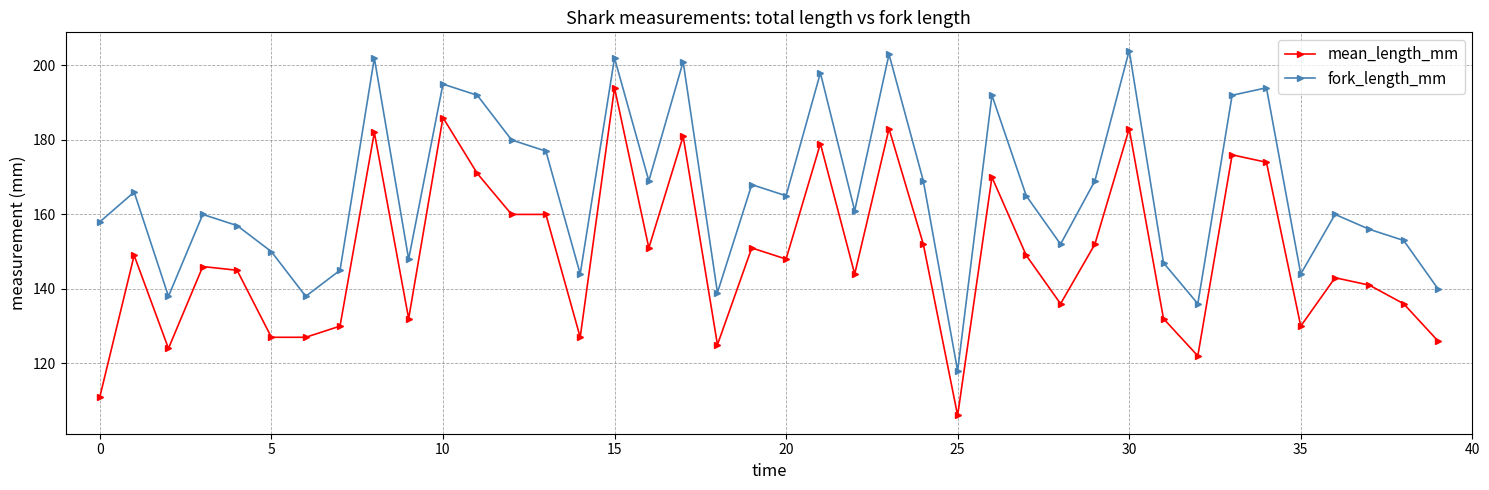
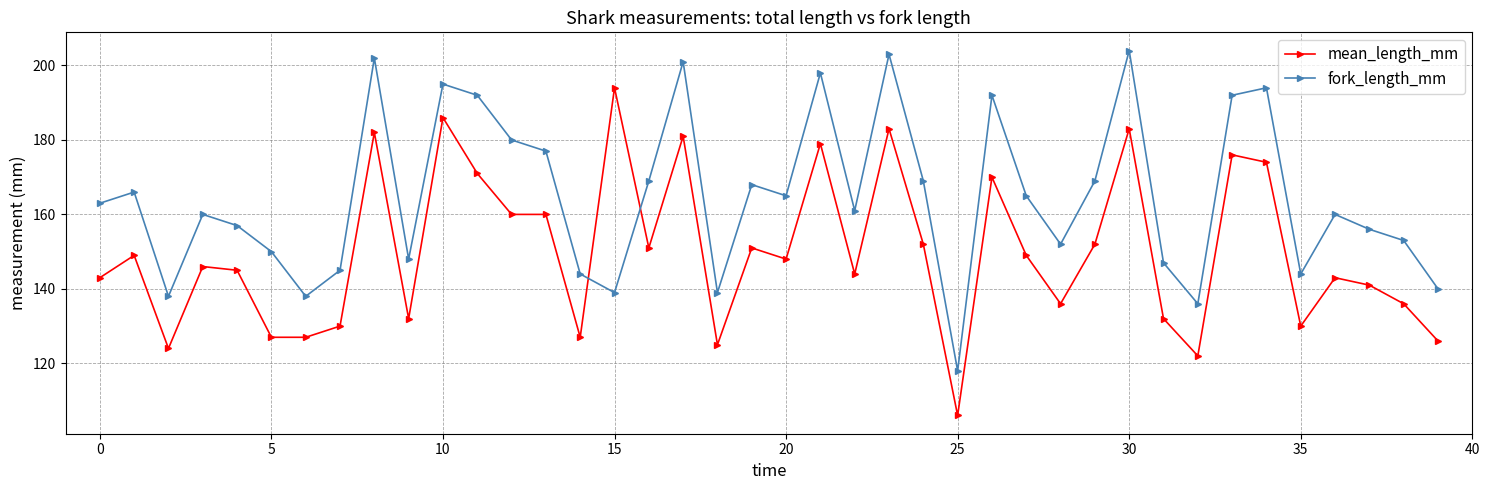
mean_length_mm, 0: 111 -> 143
fork_length_mm, 0: 158 -> 163
fork_length_mm, 15: 202 -> 139
